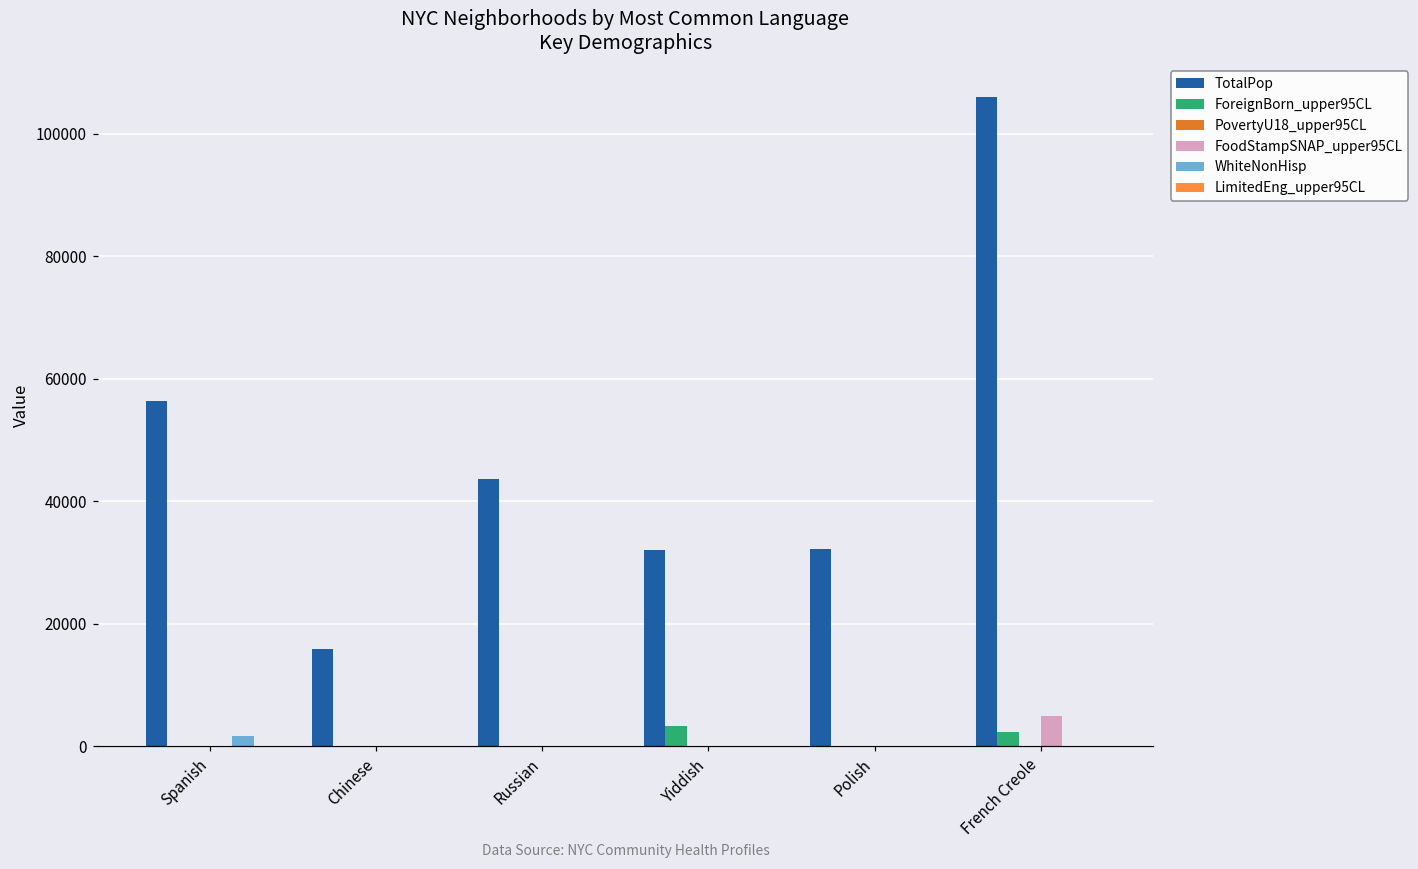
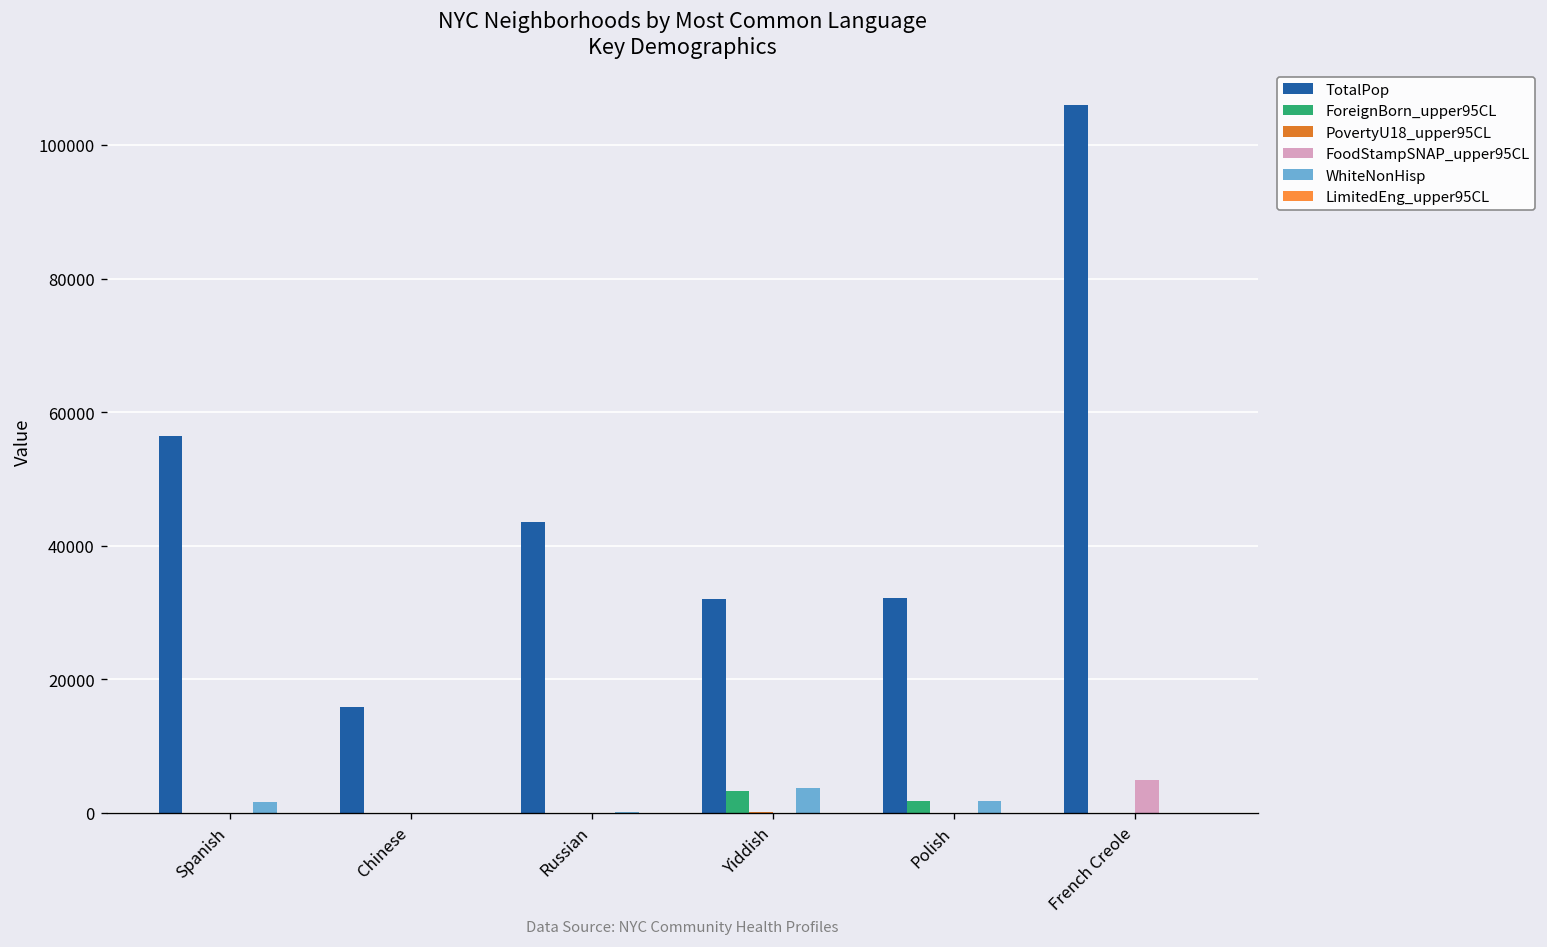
WhiteNonHisp, Yiddish: 0 -> 4000
ForeignBorn_upper95CL, Polish: 0 -> 2000
WhiteNonHisp, Polish: 0 -> 2000
ForeignBorn_upper95CL, French Creole: 2000 -> 0
